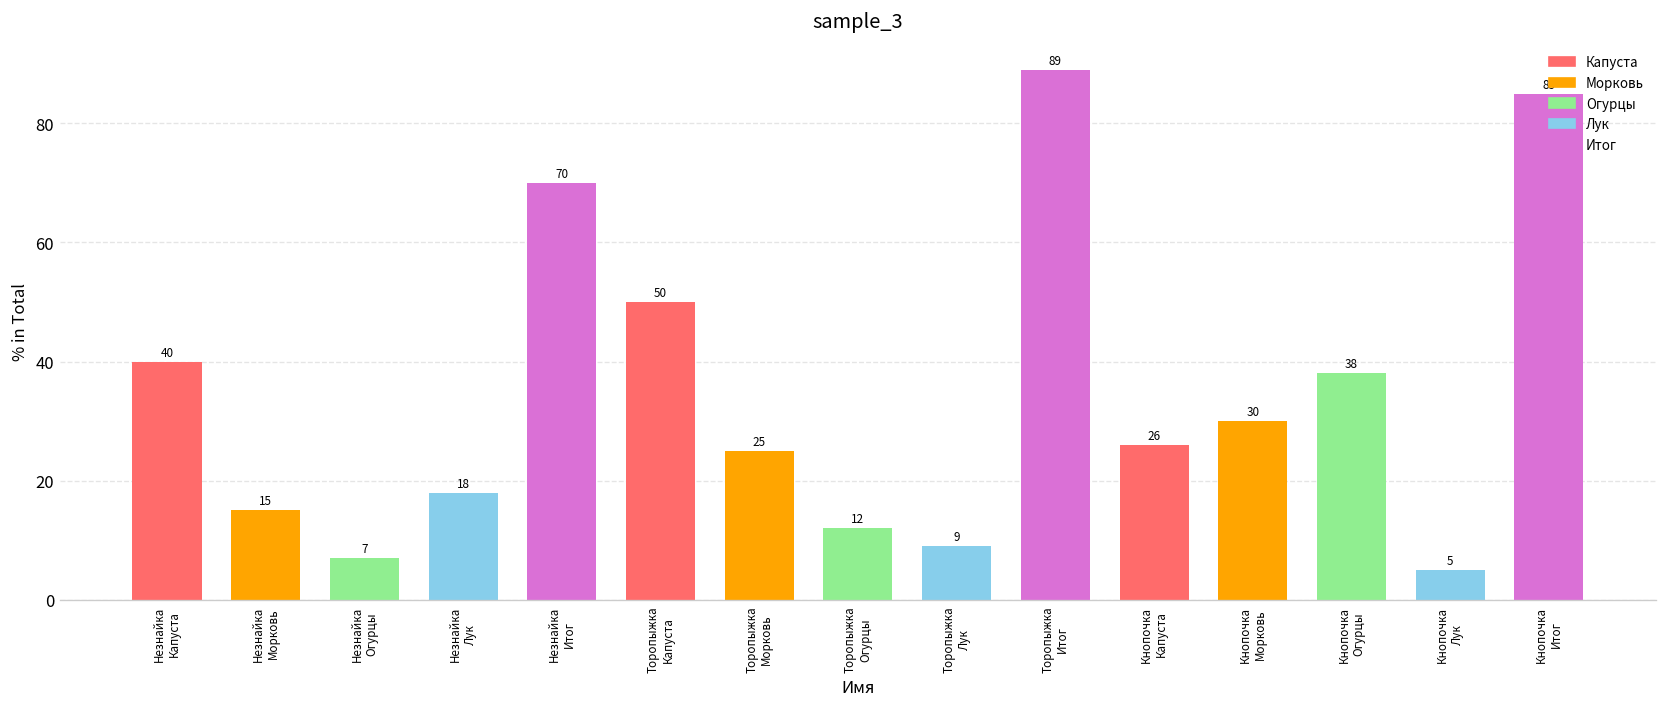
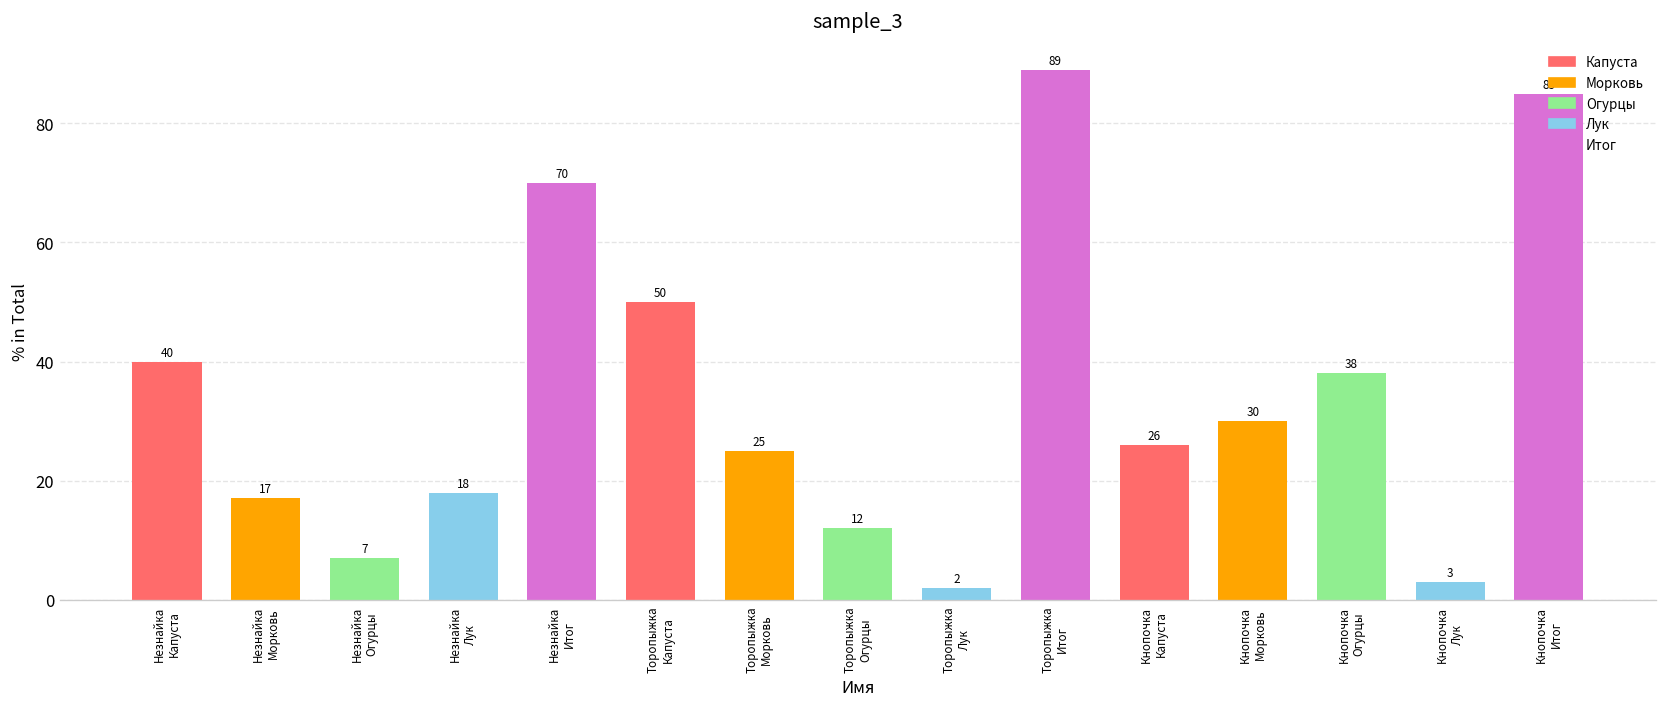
Незнайка Морковь: 15 -> 17
Торопыжка Лук: 9 -> 2
Кнопочка Лук: 5 -> 3
